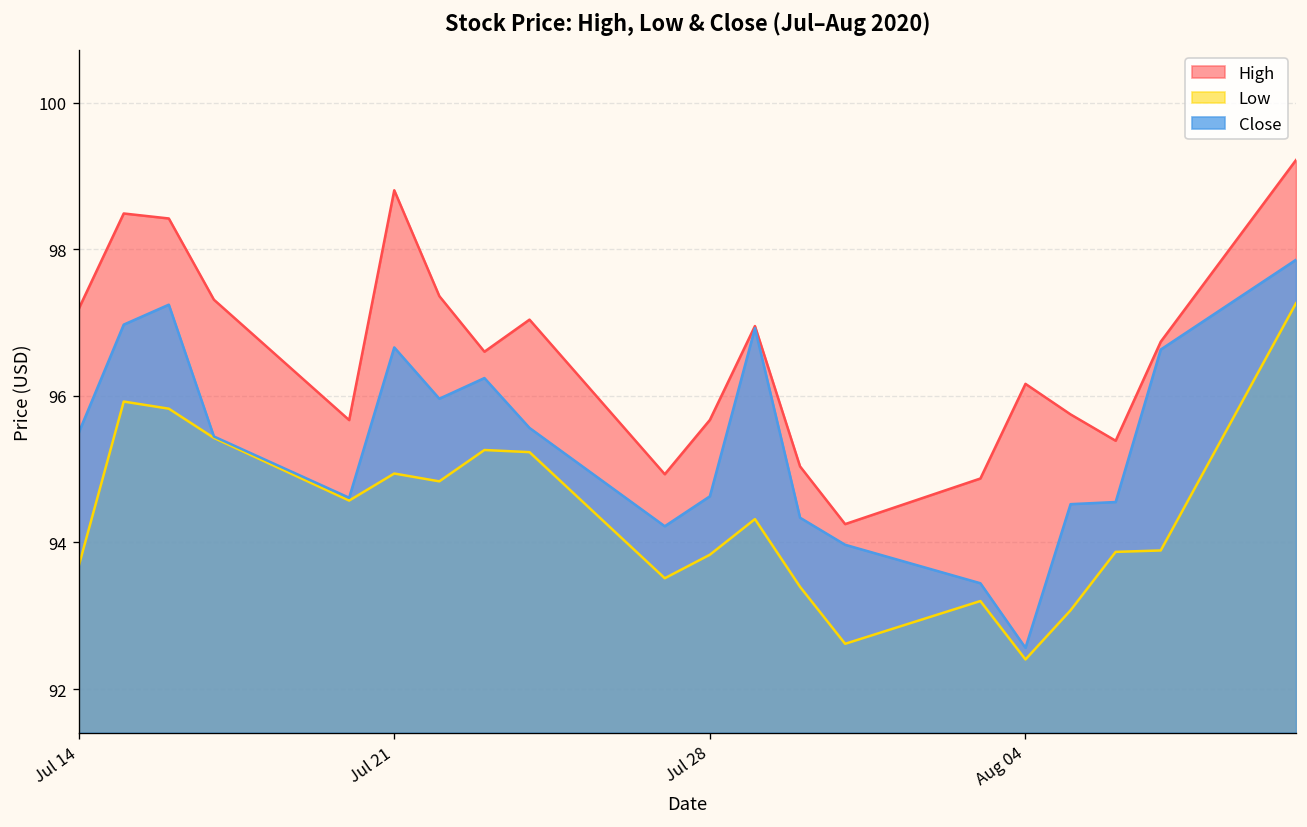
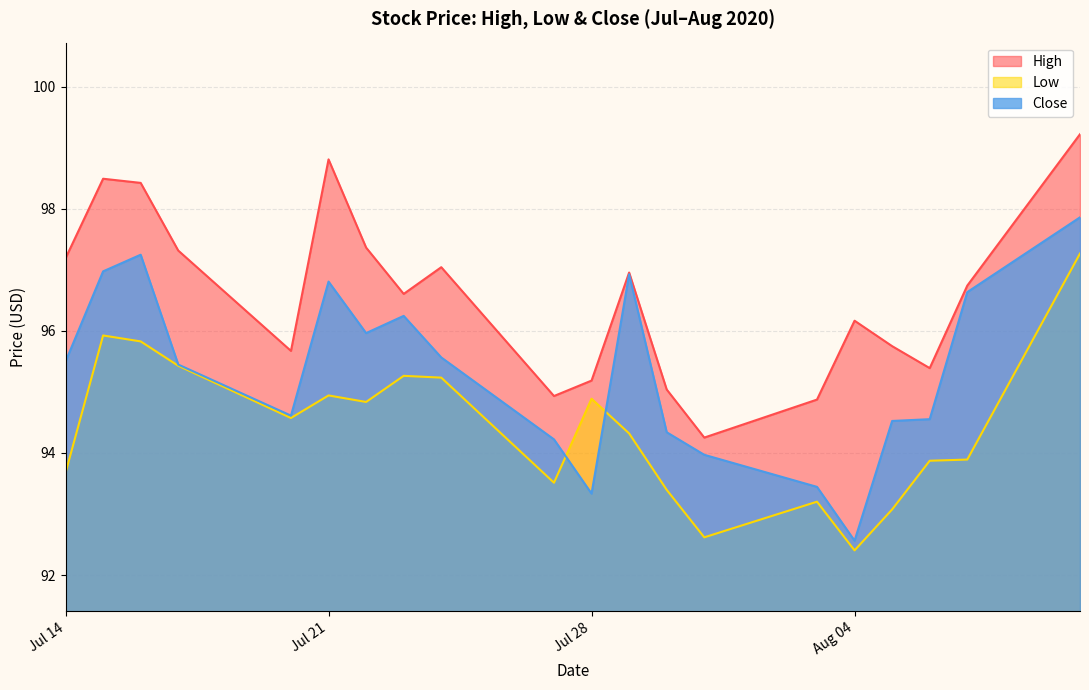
Close, Jul 21: 96.7 -> 96.8
High, Jul 28: 95.7 -> 95.2
Low, Jul 28: 93.8 -> 94.9
Close, Jul 28: 94.6 -> 93.3
